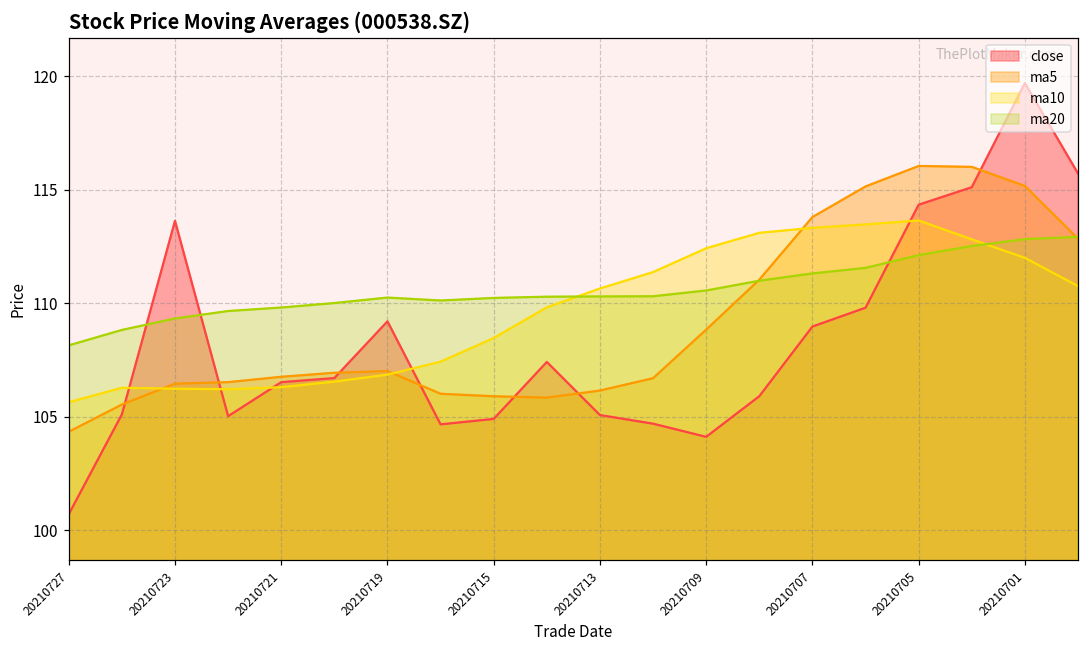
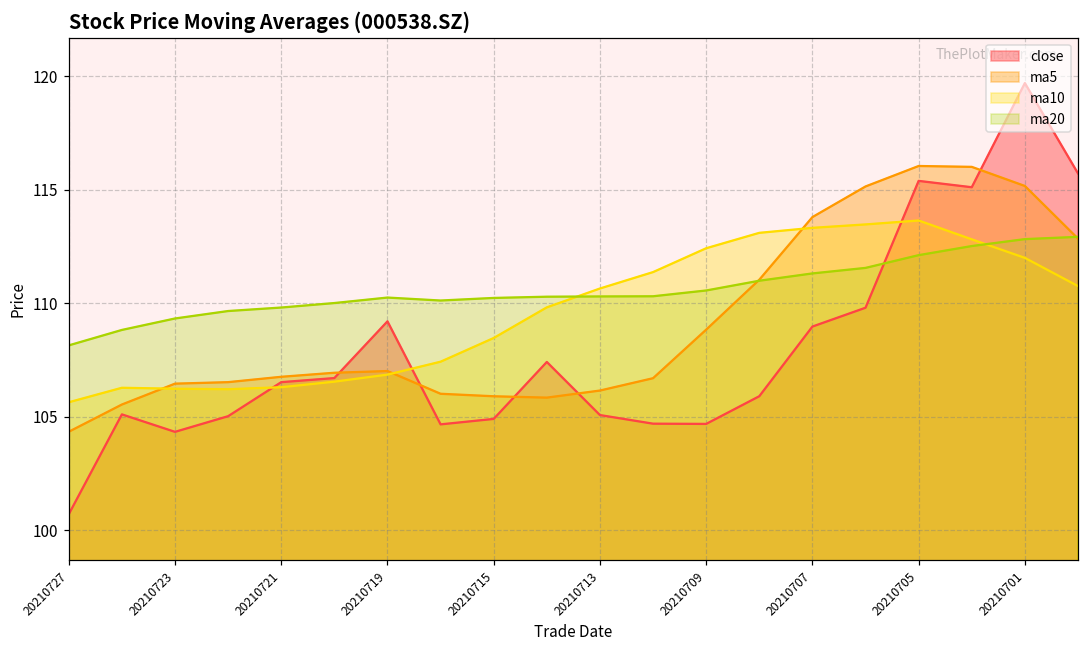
close, 20210723: 113.6 -> 104.3
close, 20210709: 104.1 -> 104.7
close, 20210705: 114.3 -> 115.4
